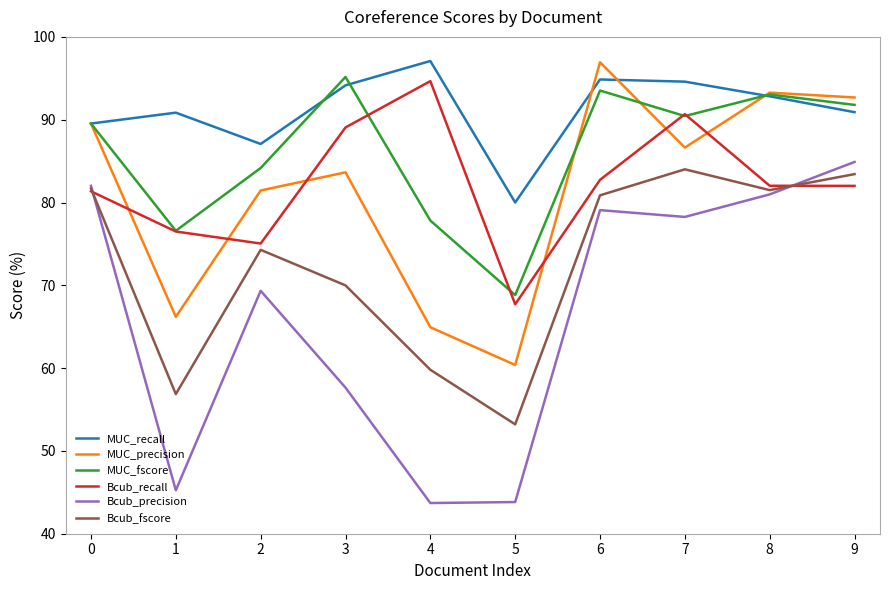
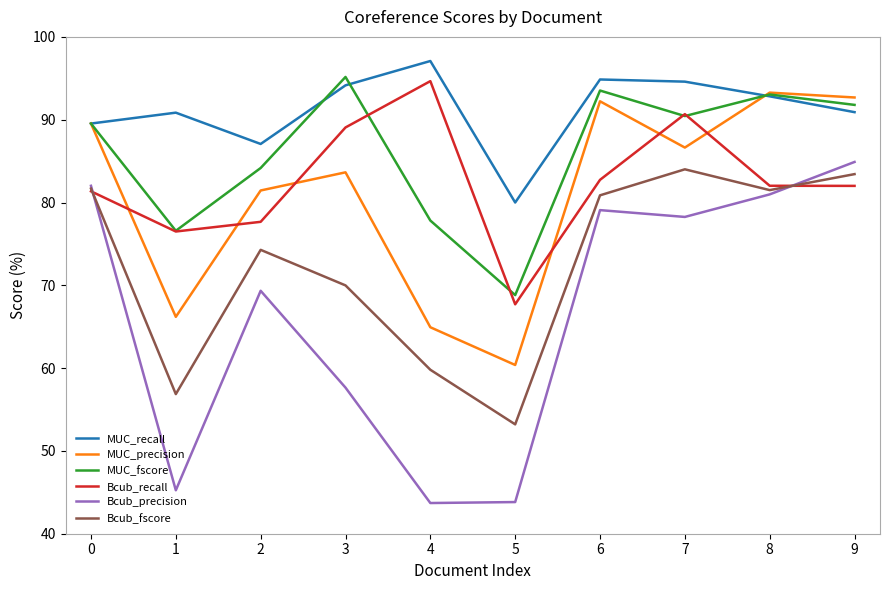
Bcub_recall, 2: 75 -> 78
MUC_precision, 6: 97 -> 92
